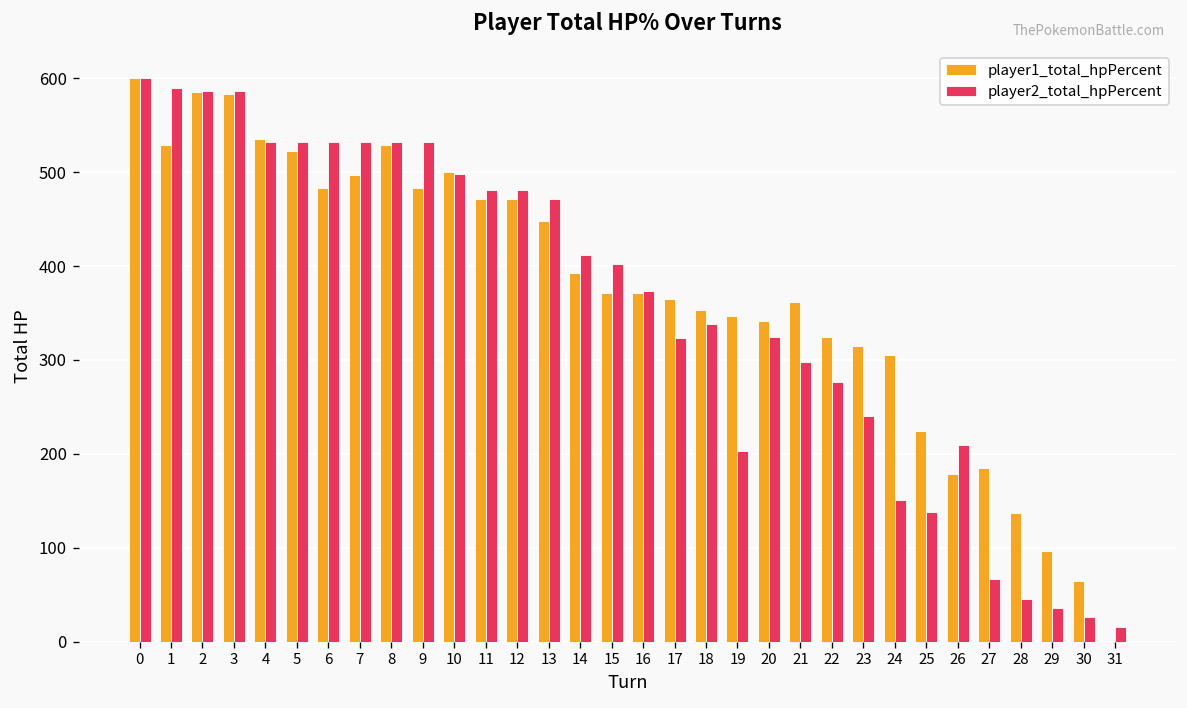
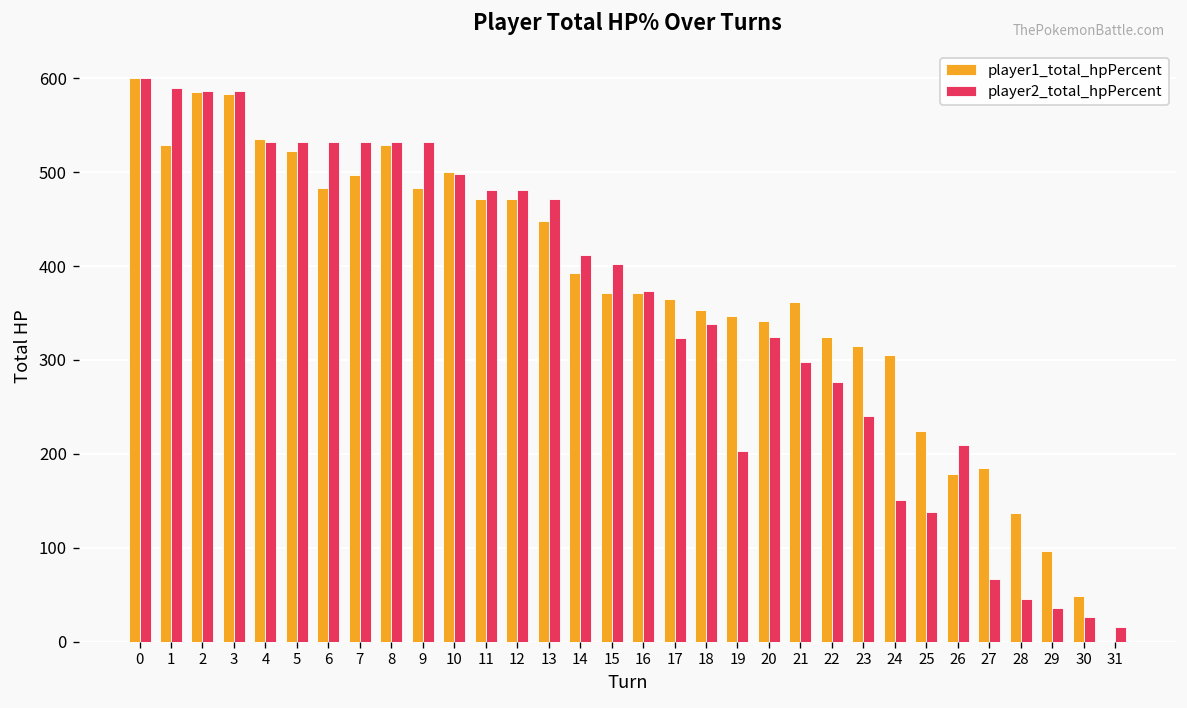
player1_total_hpPercent, 30: 70 -> 50
